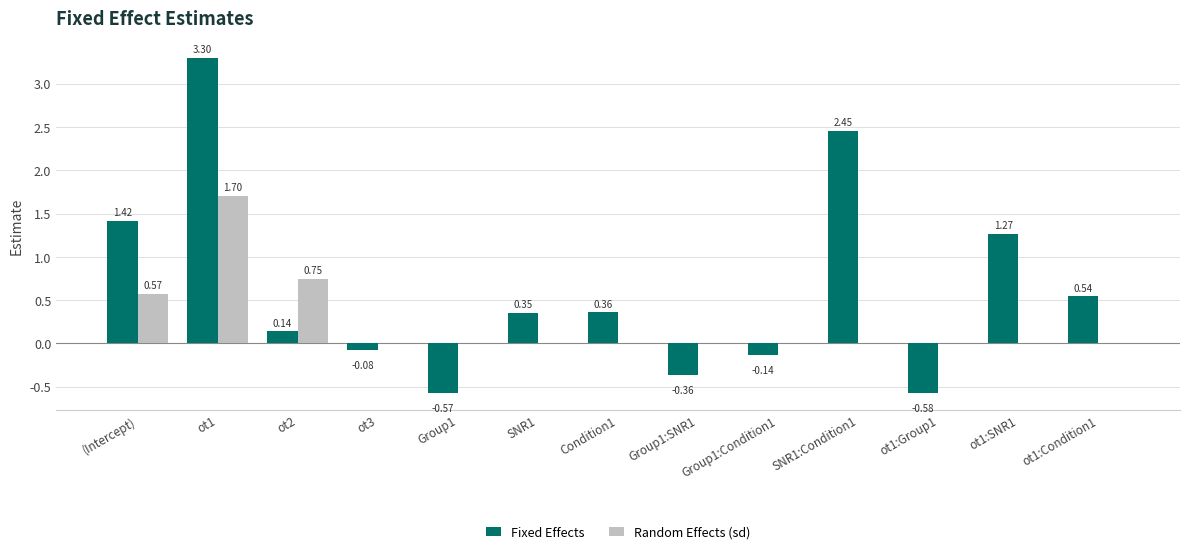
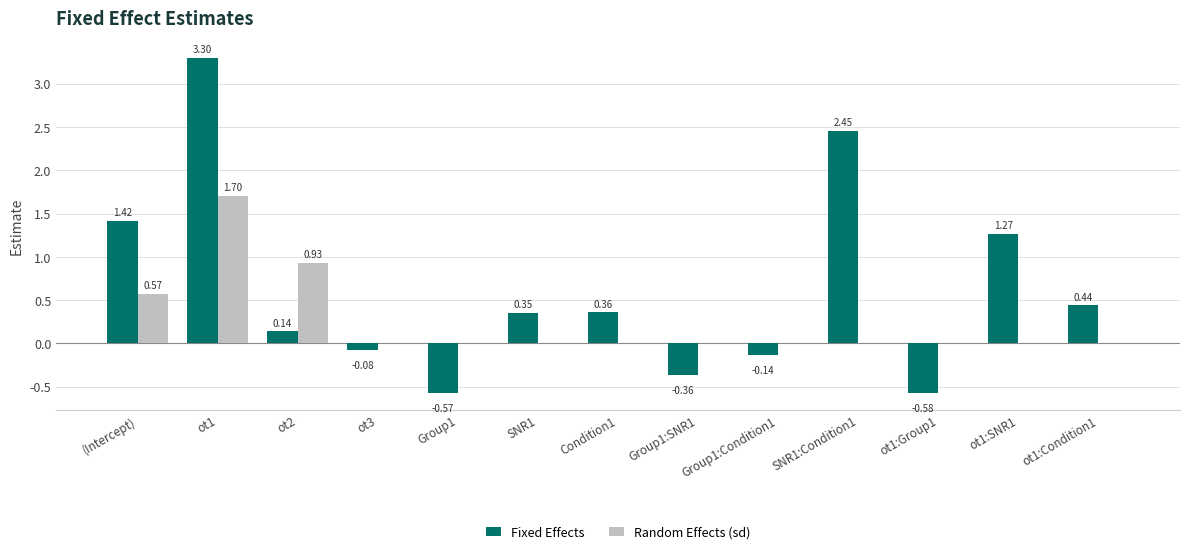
Random Effects (sd), ot2: 0.75 -> 0.93
Fixed Effects, ot1:Condition1: 0.54 -> 0.44
